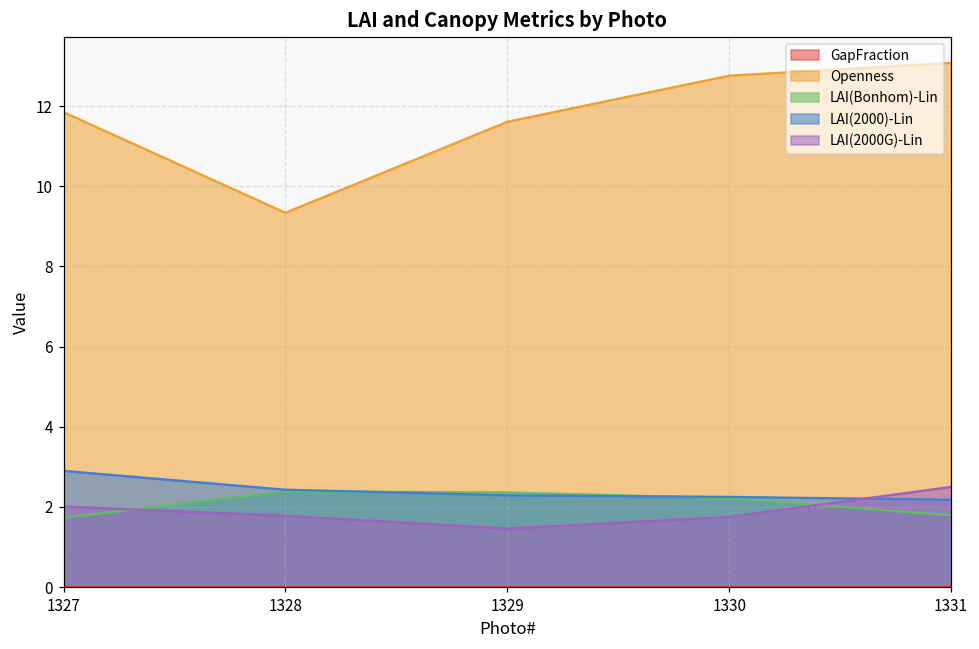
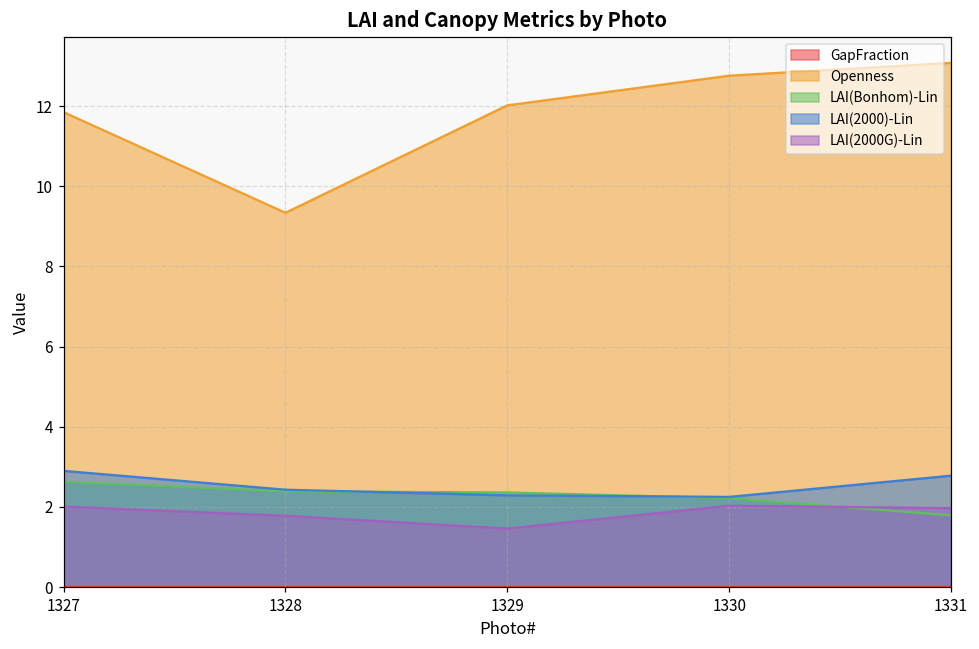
LAI(Bonhom)-Lin, 1327: 1.7 -> 2.6
Openness, 1329: 11.6 -> 12.0
LAI(2000G)-Lin, 1330: 1.8 -> 2.0
LAI(2000)-Lin, 1331: 2.2 -> 2.8
LAI(2000G)-Lin, 1331: 2.5 -> 2.0
